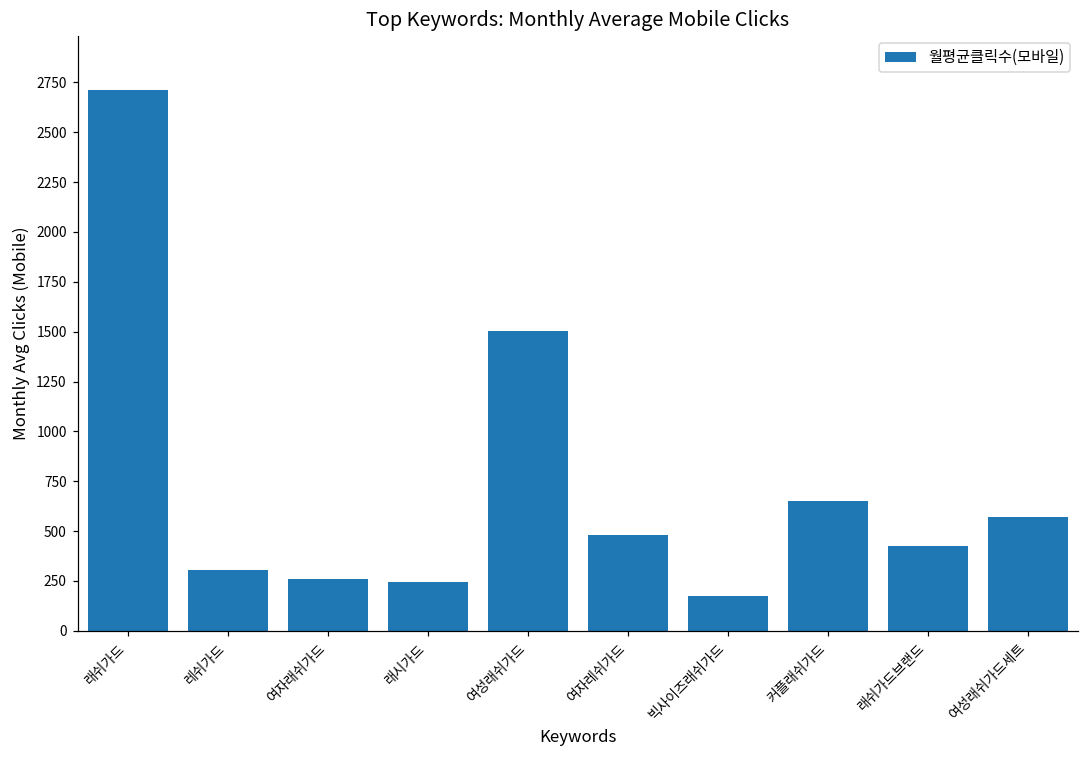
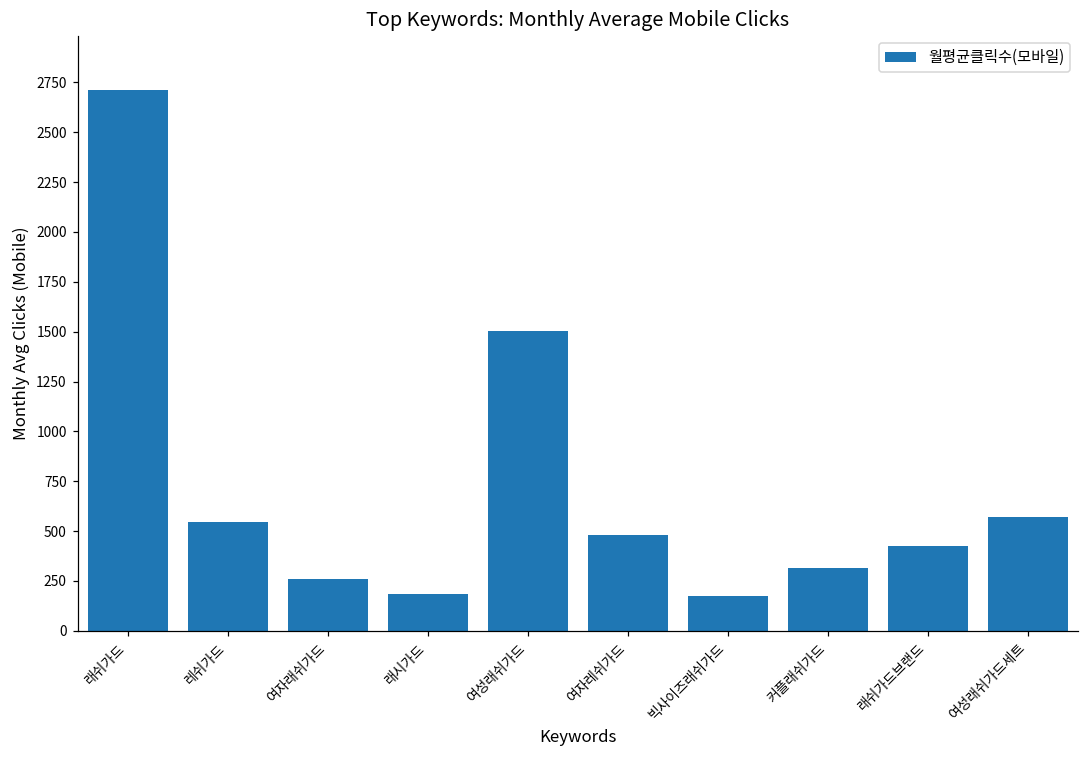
레쉬가드: 310 -> 550
래시가드: 250 -> 180
커플래쉬가드: 650 -> 320
